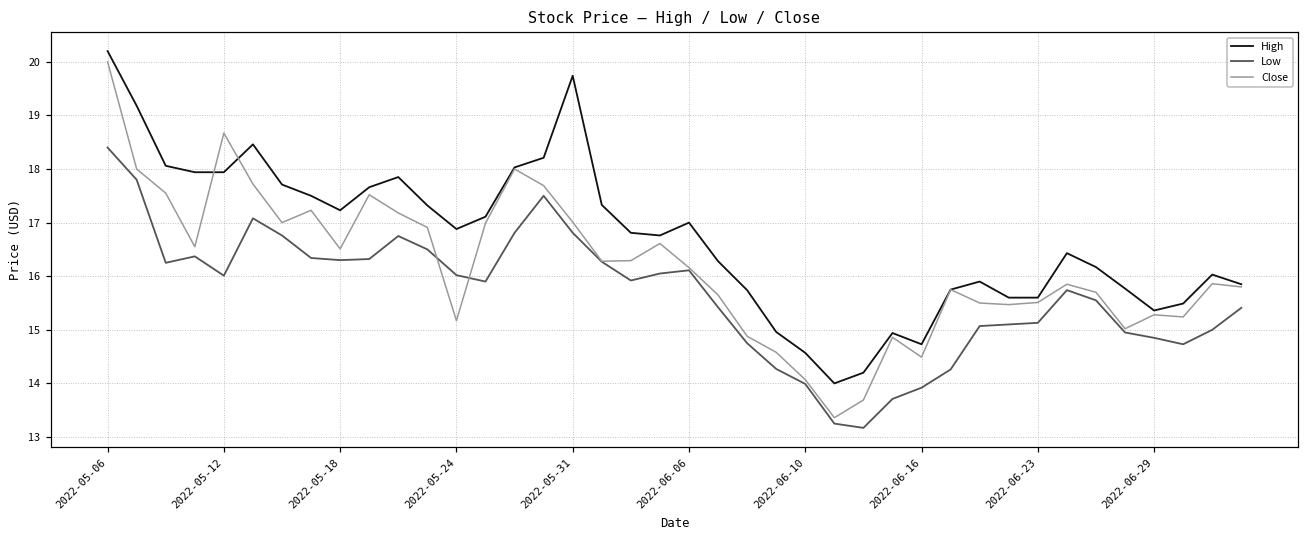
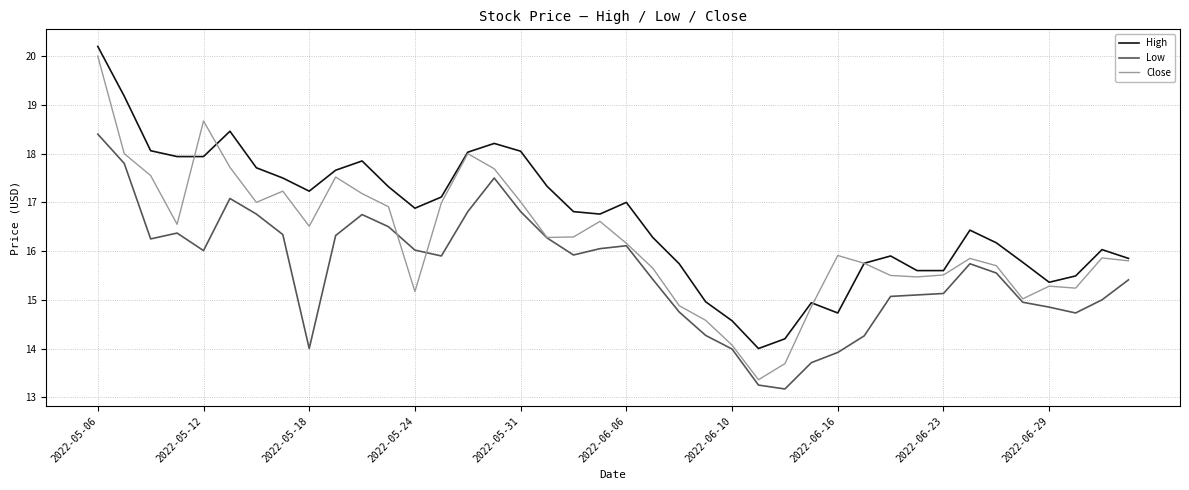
Low, 2022-05-18: 16.3 -> 14.0
High, 2022-05-31: 19.7 -> 18.1
Close, 2022-06-16: 14.5 -> 15.9
